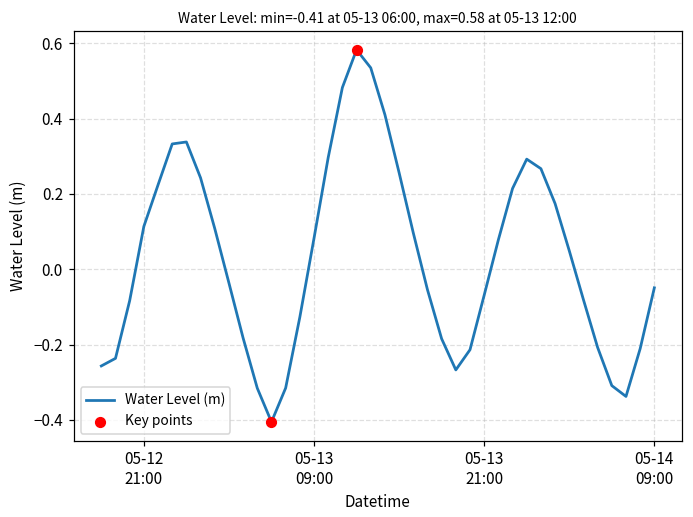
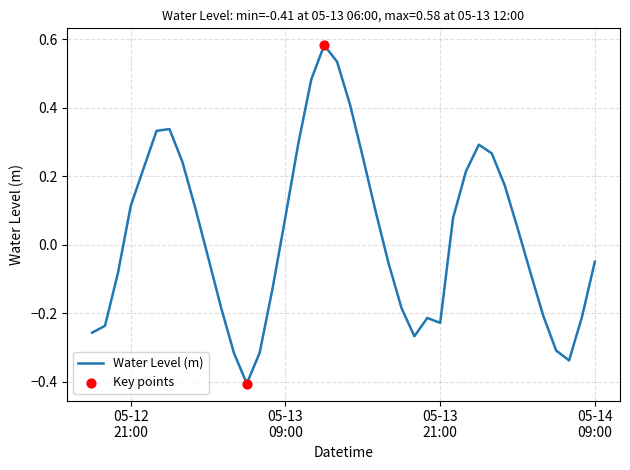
Water Level (m), 05-13 21:00: -0.07 -> -0.23
